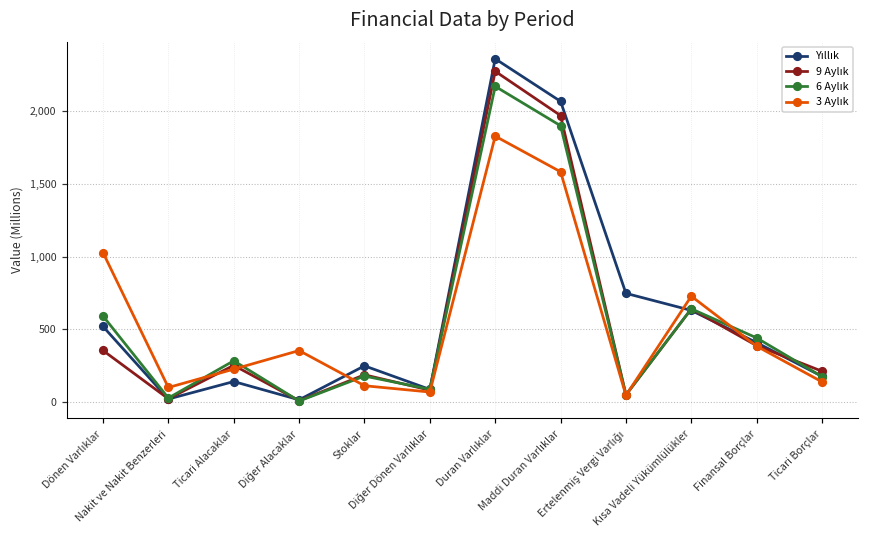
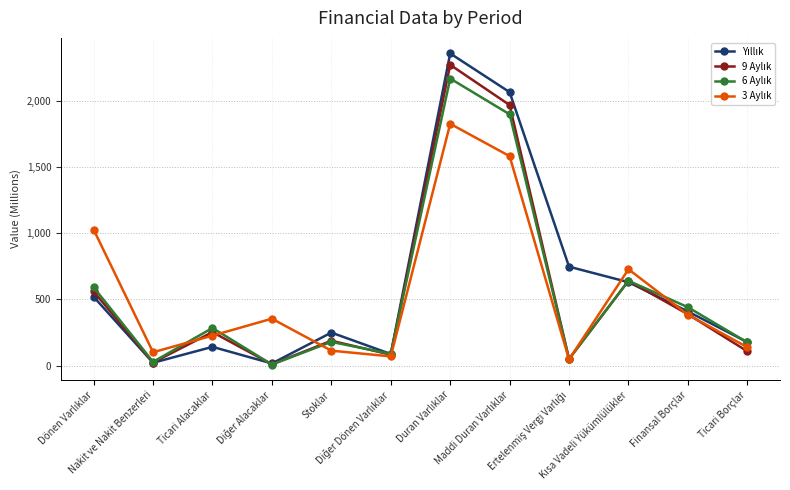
9 Aylık, Dönen Varlıklar: 360 -> 560
9 Aylık, Ticari Borçlar: 210 -> 110
